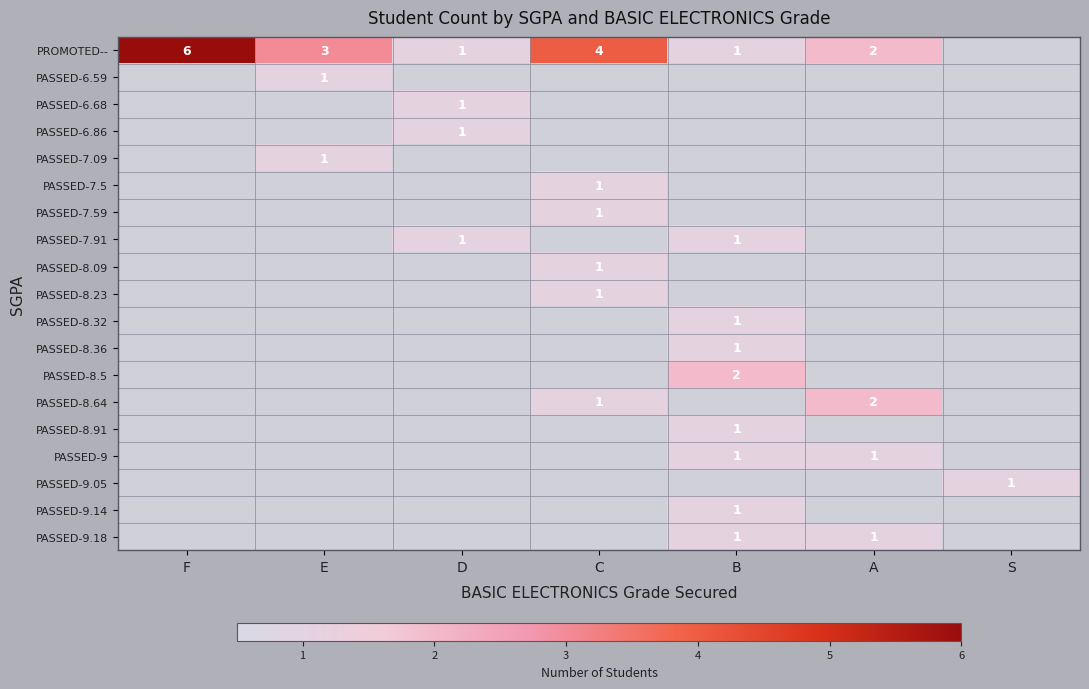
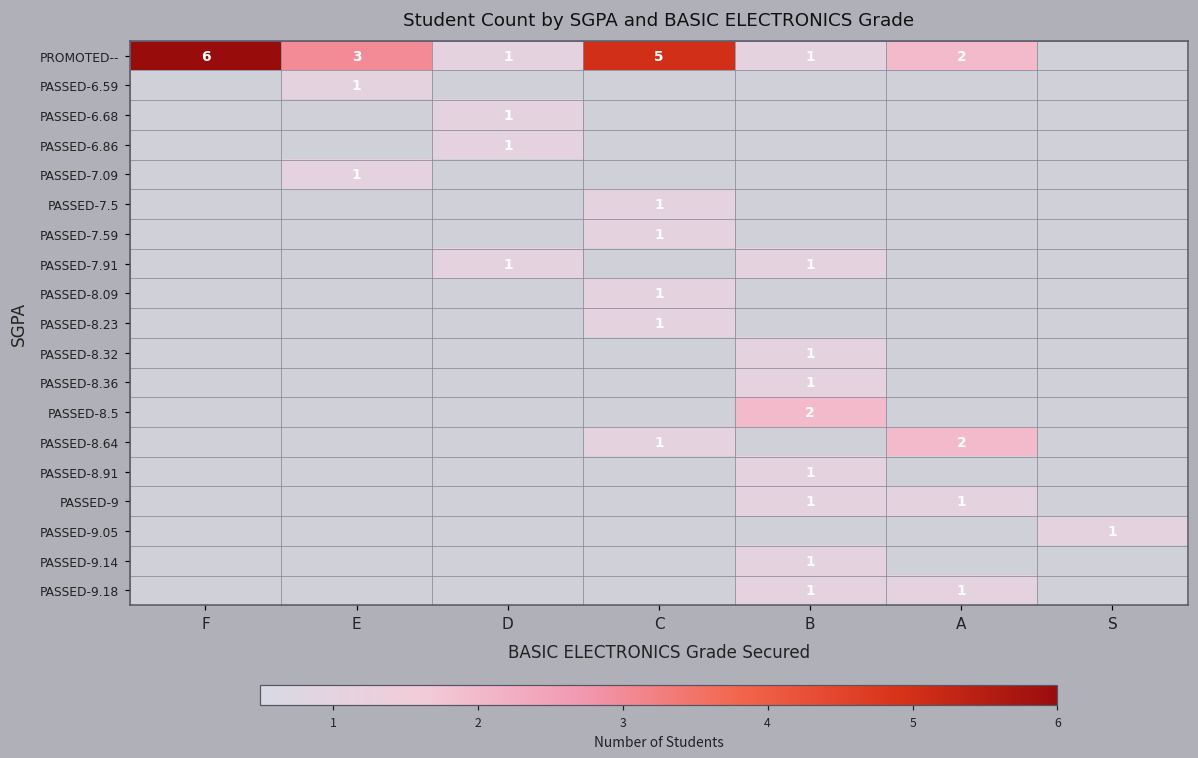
PROMOTED--, C: 4 -> 5
